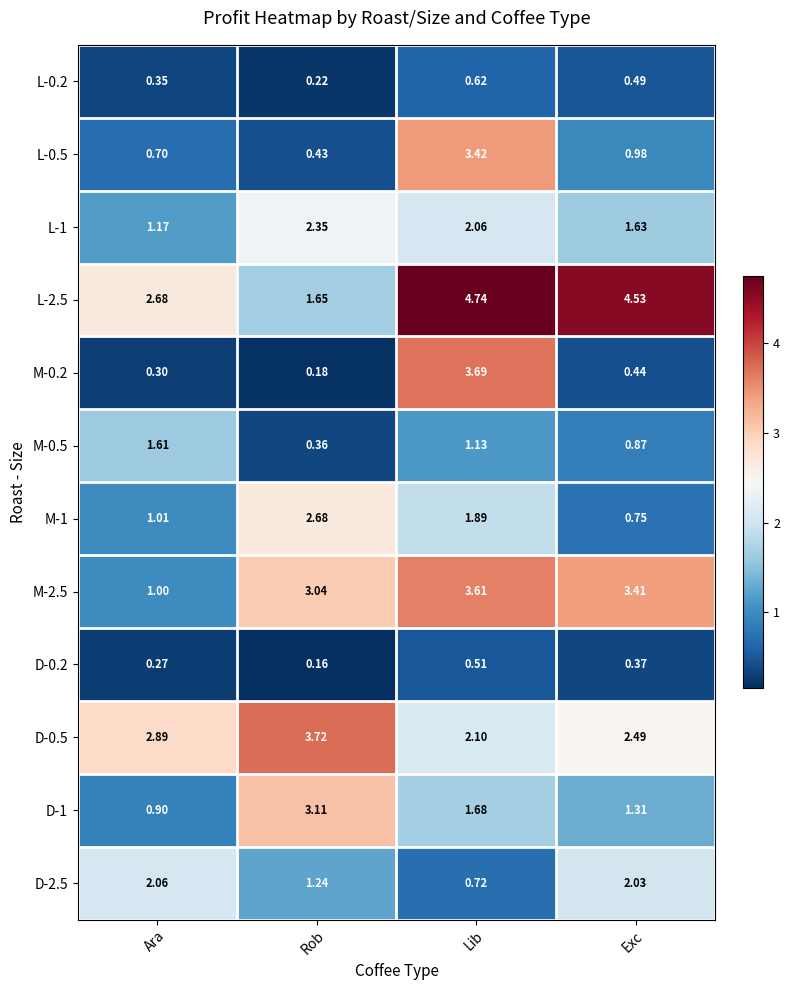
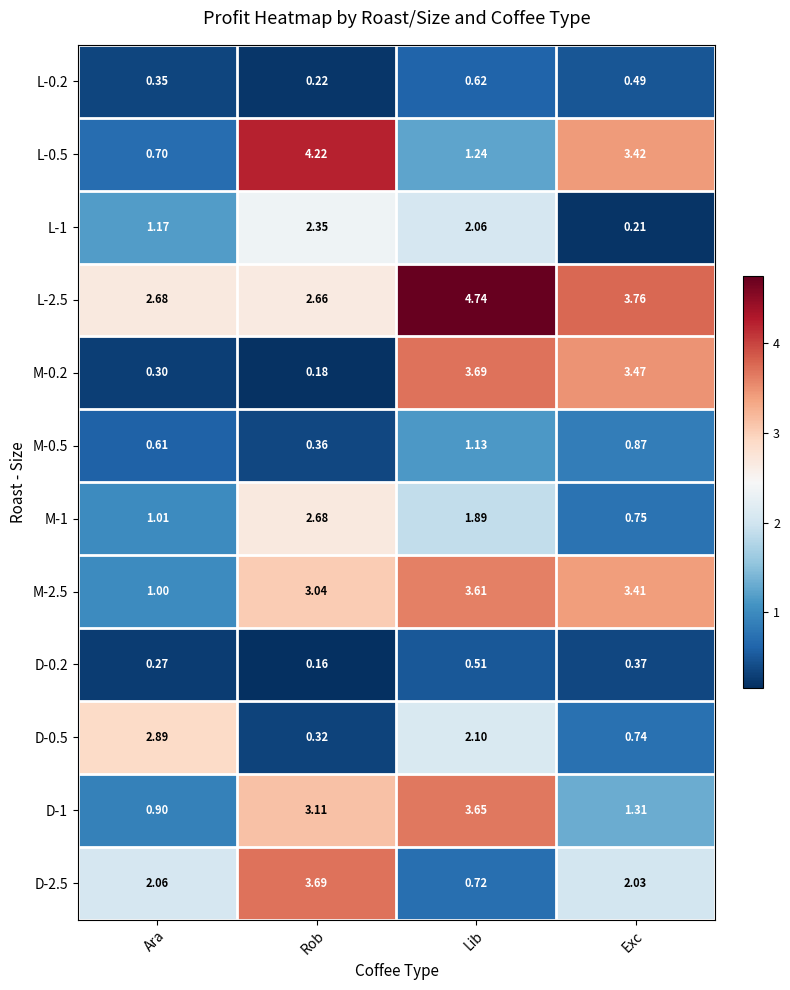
L-0.5, Rob: 0.43 -> 4.22
L-0.5, Lib: 3.42 -> 1.24
L-0.5, Exc: 0.98 -> 3.42
L-1, Exc: 1.63 -> 0.21
L-2.5, Rob: 1.65 -> 2.66
L-2.5, Exc: 4.53 -> 3.76
M-0.2, Exc: 0.44 -> 3.47
M-0.5, Ara: 1.61 -> 0.61
D-0.5, Rob: 3.72 -> 0.32
D-0.5, Exc: 2.49 -> 0.74
D-1, Lib: 1.68 -> 3.65
D-2.5, Rob: 1.24 -> 3.69
